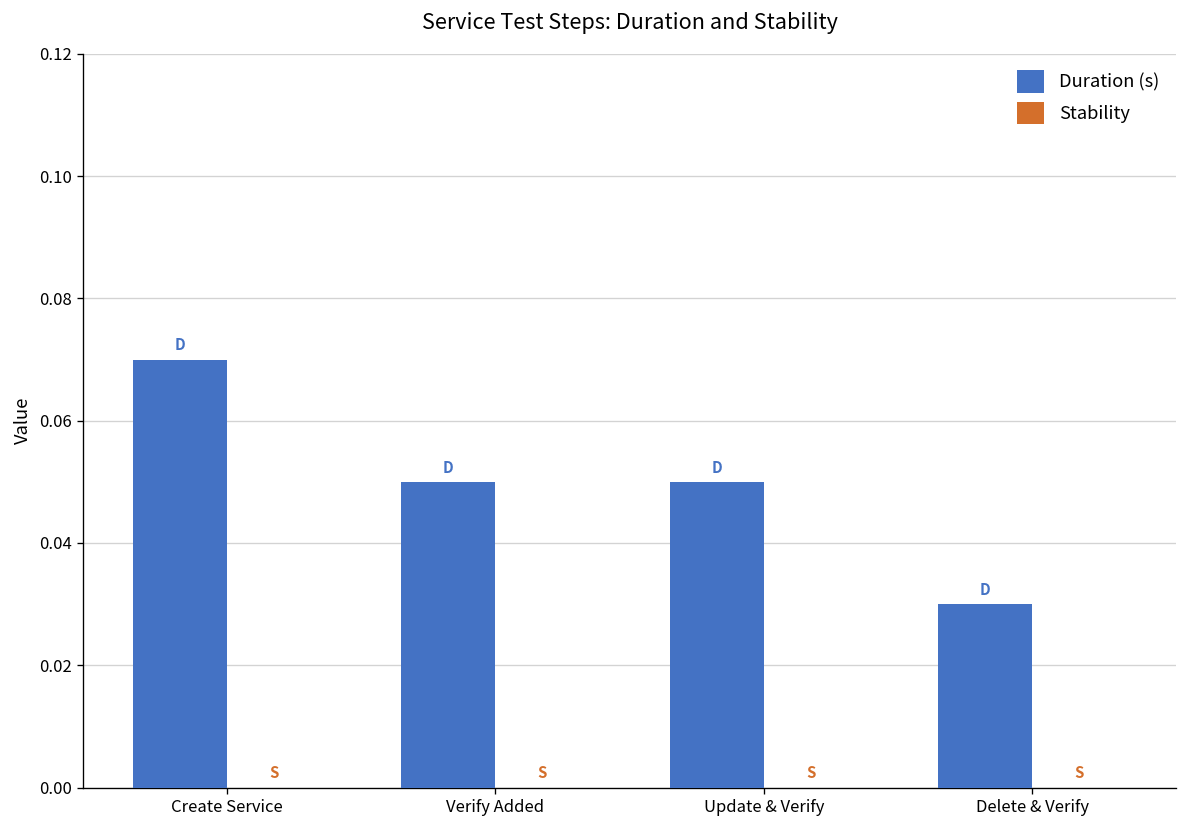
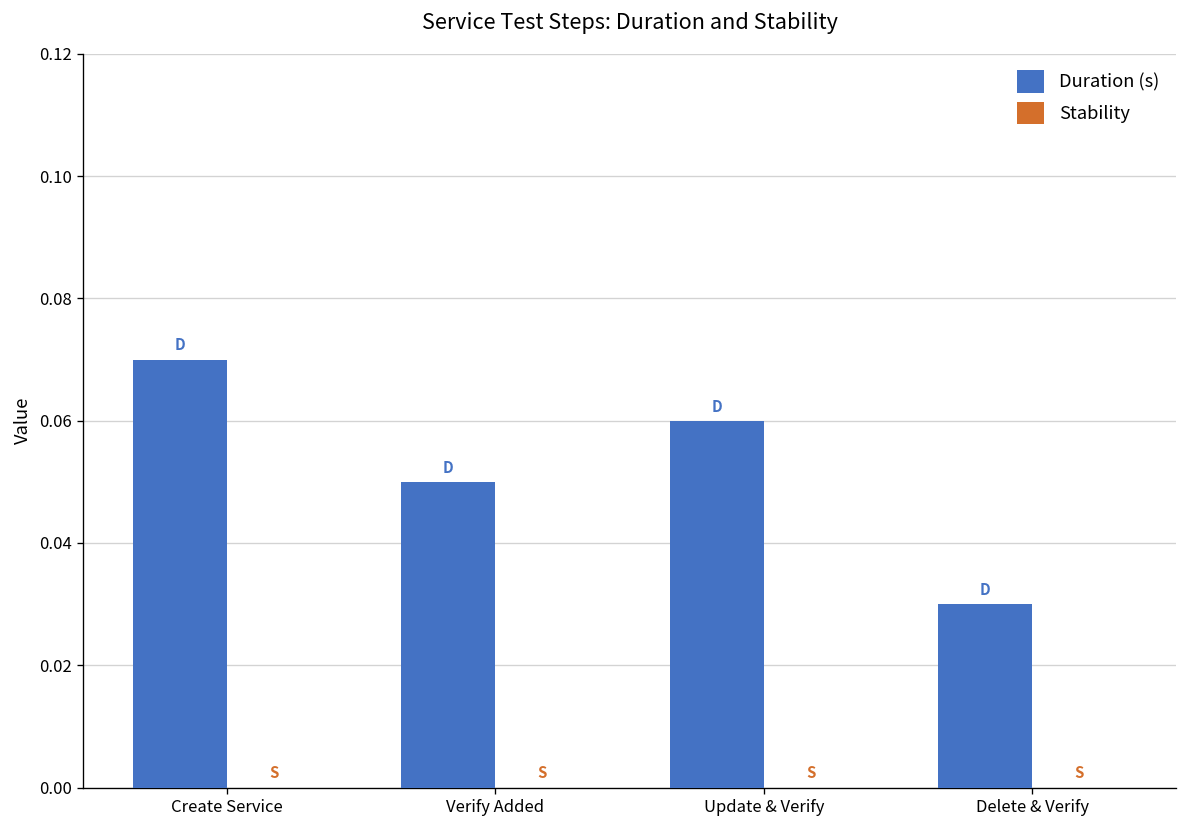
Duration (s), Update & Verify: 0.05 -> 0.06
